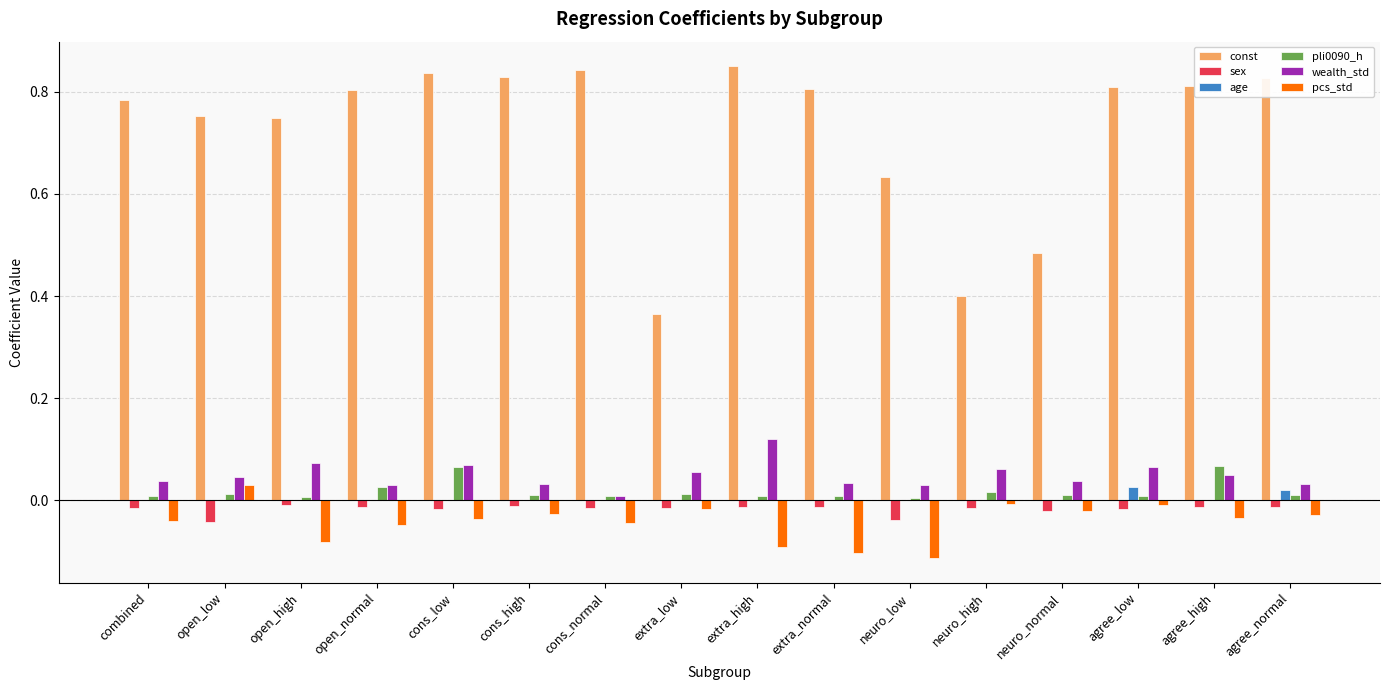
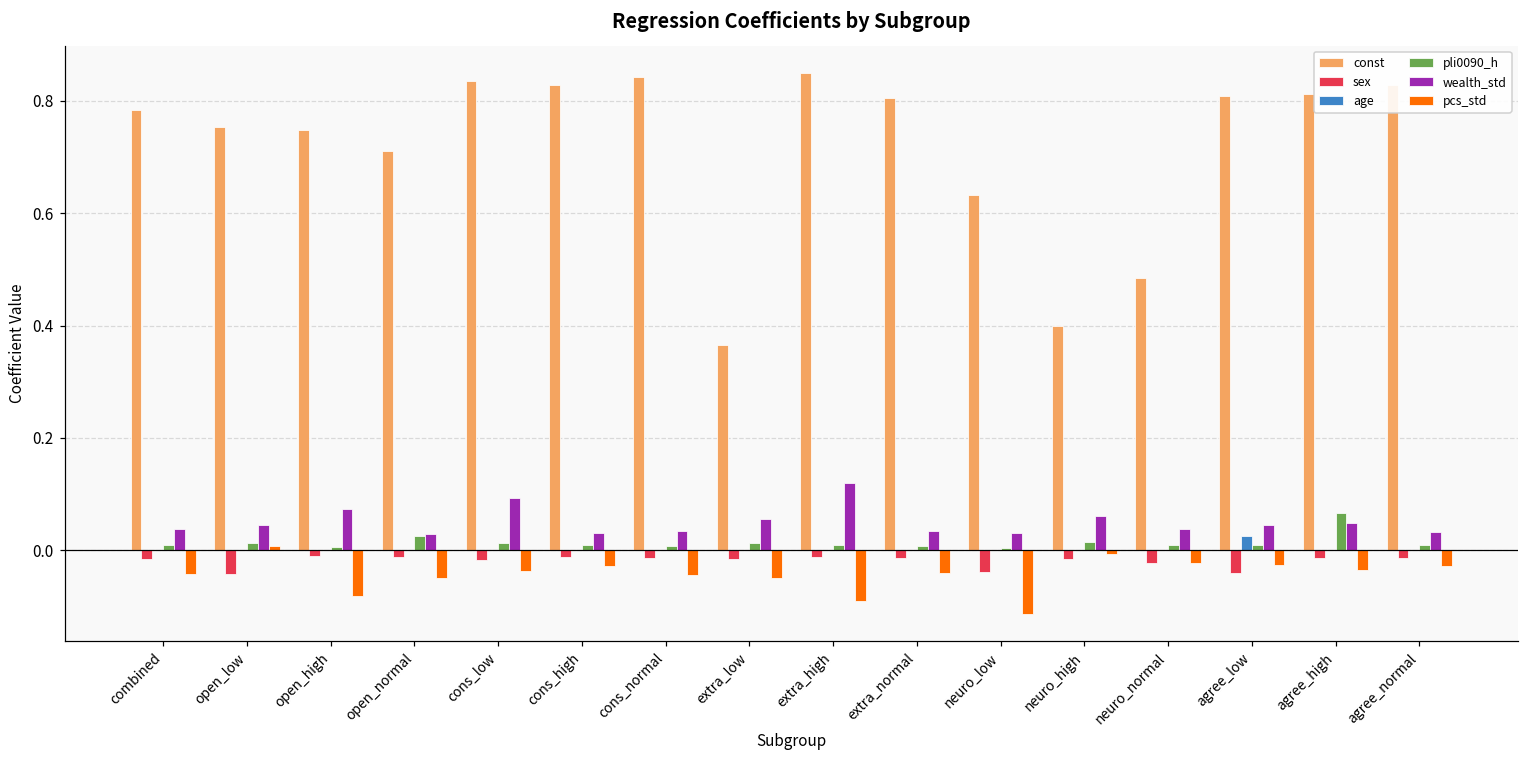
pcs_std, open_low: 0.03 -> 0.01
const, open_normal: 0.80 -> 0.71
pli0090_h, cons_low: 0.06 -> 0.01
wealth_std, cons_low: 0.07 -> 0.09
wealth_std, cons_normal: 0.01 -> 0.03
pcs_std, extra_low: -0.02 -> -0.05
pcs_std, extra_normal: -0.10 -> -0.04
sex, agree_low: -0.02 -> -0.04
wealth_std, agree_low: 0.07 -> 0.04
pcs_std, agree_low: -0.01 -> -0.03
age, agree_normal: 0.02 -> 0.00
